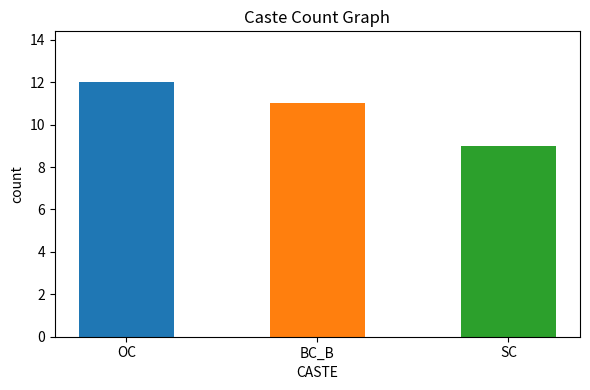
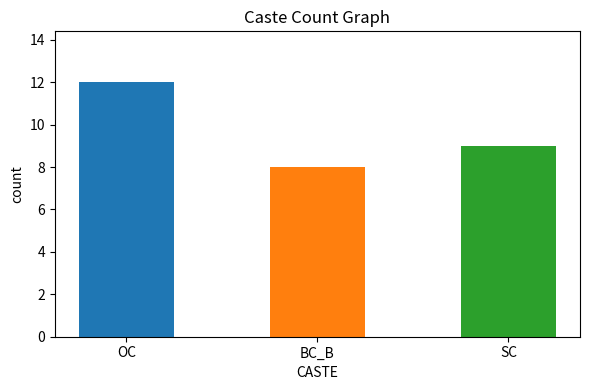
BC_B: 11 -> 8
